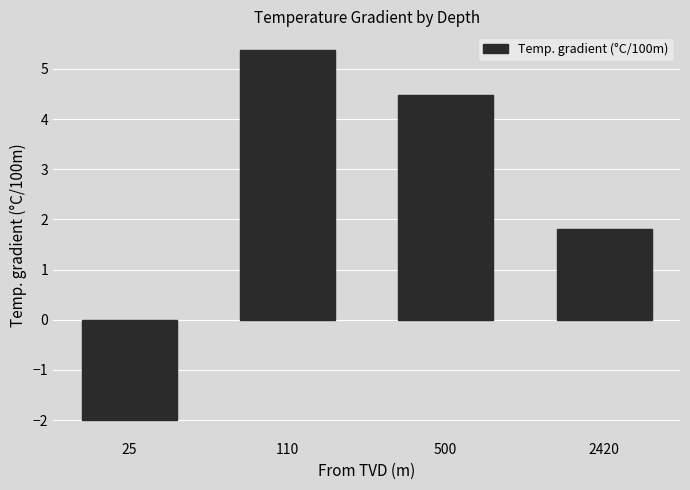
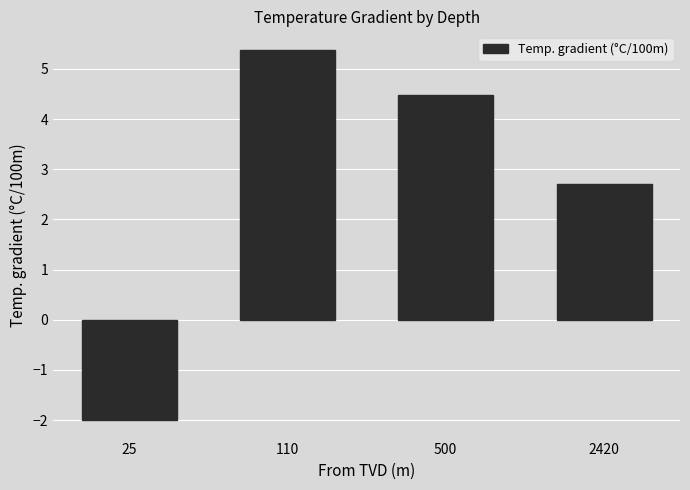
2420: 1.8 -> 2.7
